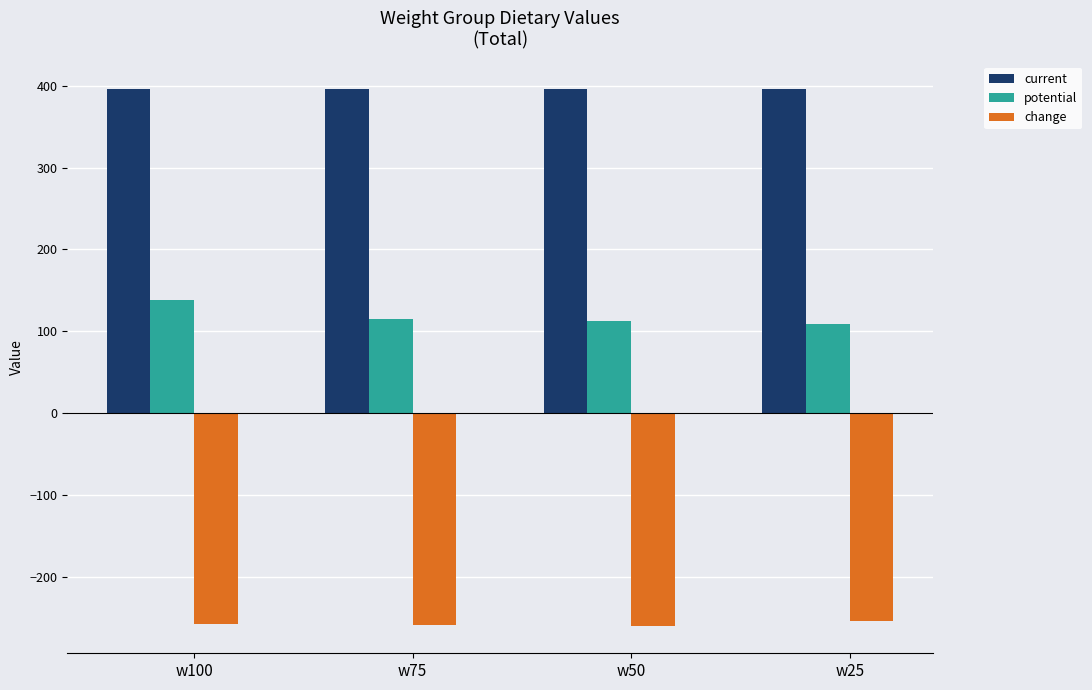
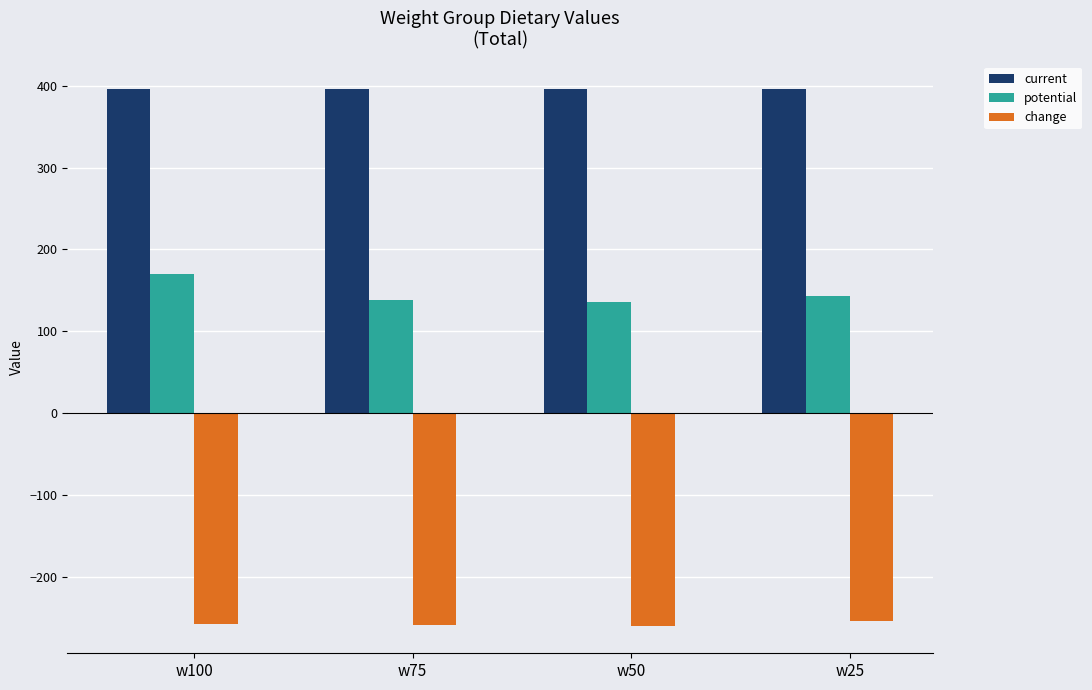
potential, w100: 140 -> 170
potential, w75: 120 -> 140
potential, w50: 110 -> 140
potential, w25: 110 -> 140
